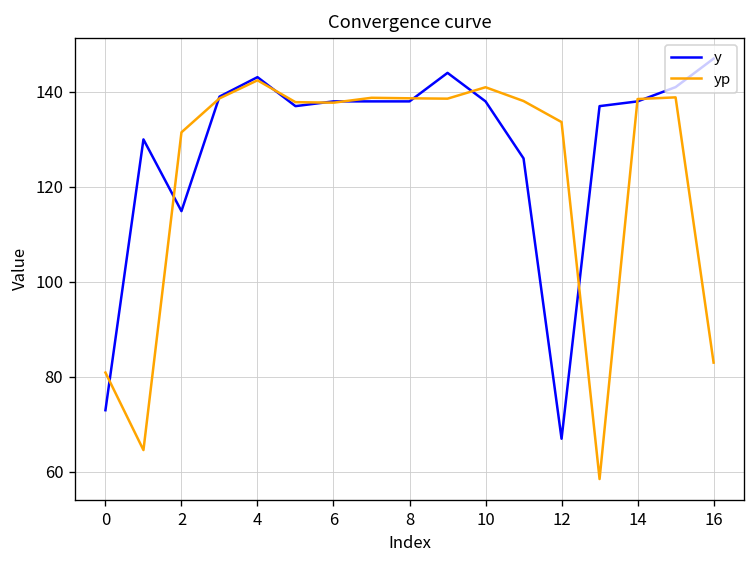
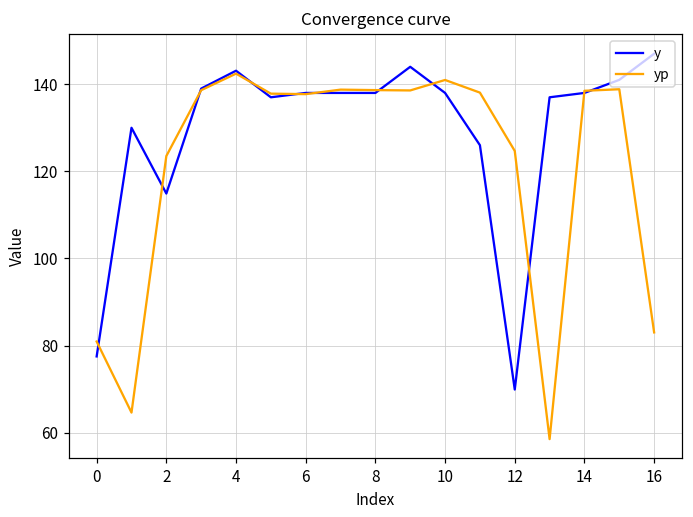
y, 0: 73 -> 78
yp, 2: 131 -> 124
y, 12: 67 -> 70
yp, 12: 134 -> 125
